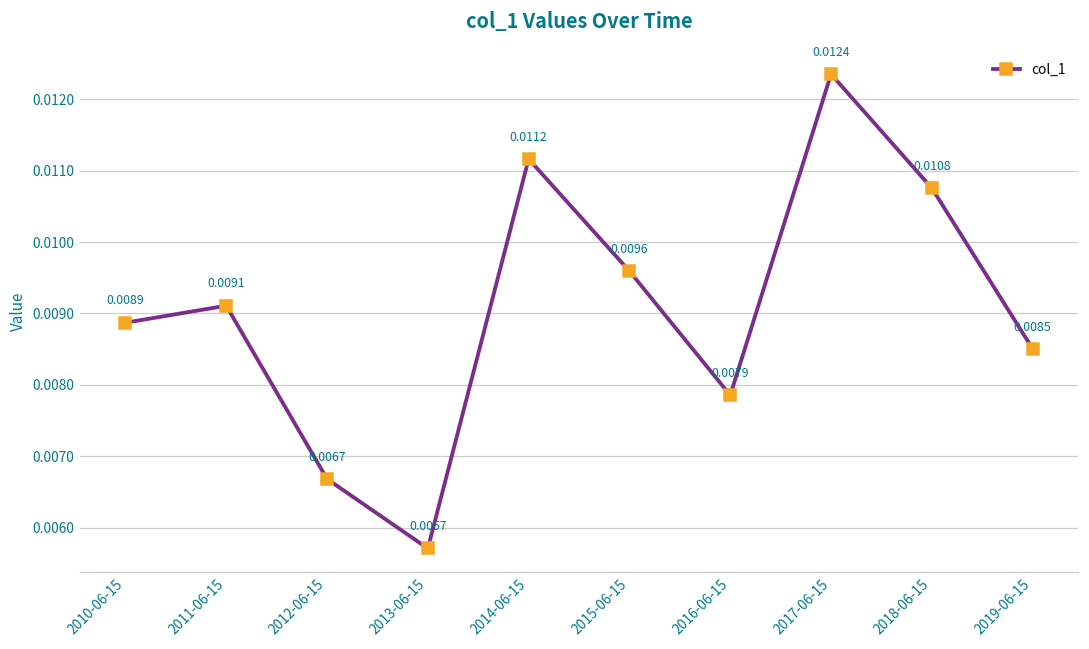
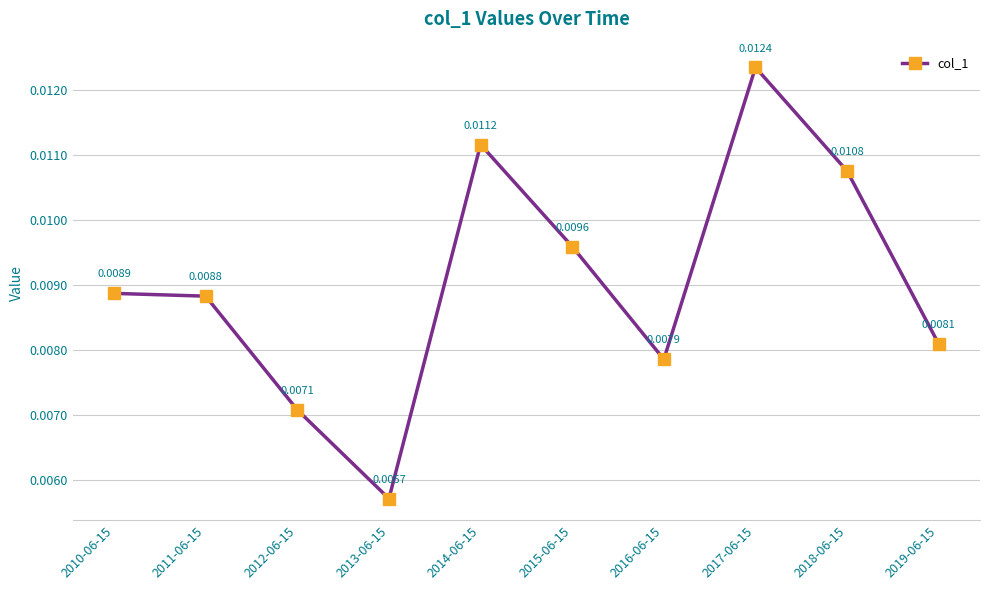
2011-06-15: 0.0091 -> 0.0088
2012-06-15: 0.0067 -> 0.0071
2019-06-15: 0.0085 -> 0.0081
